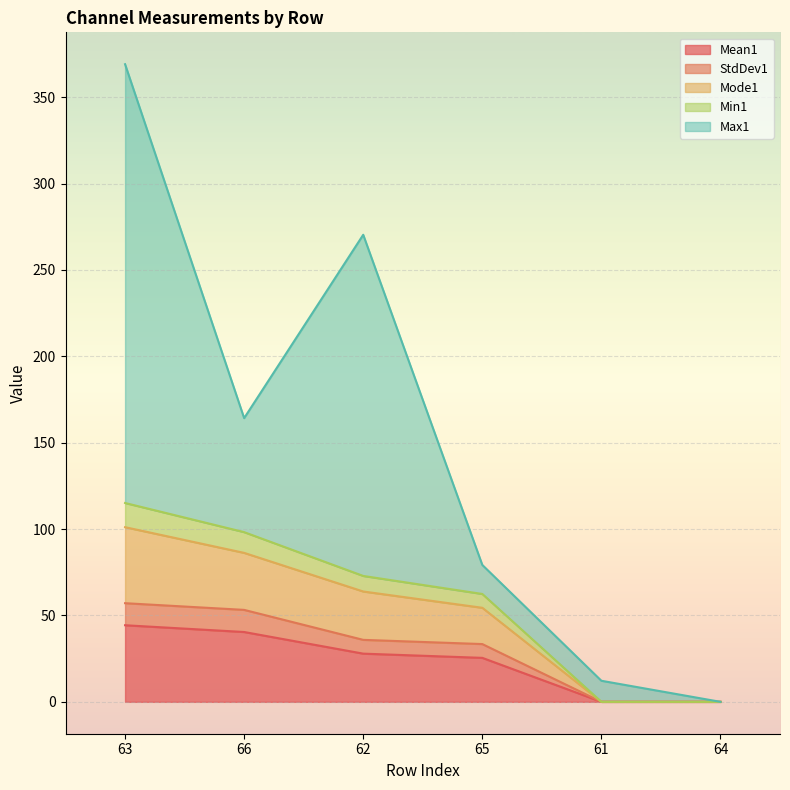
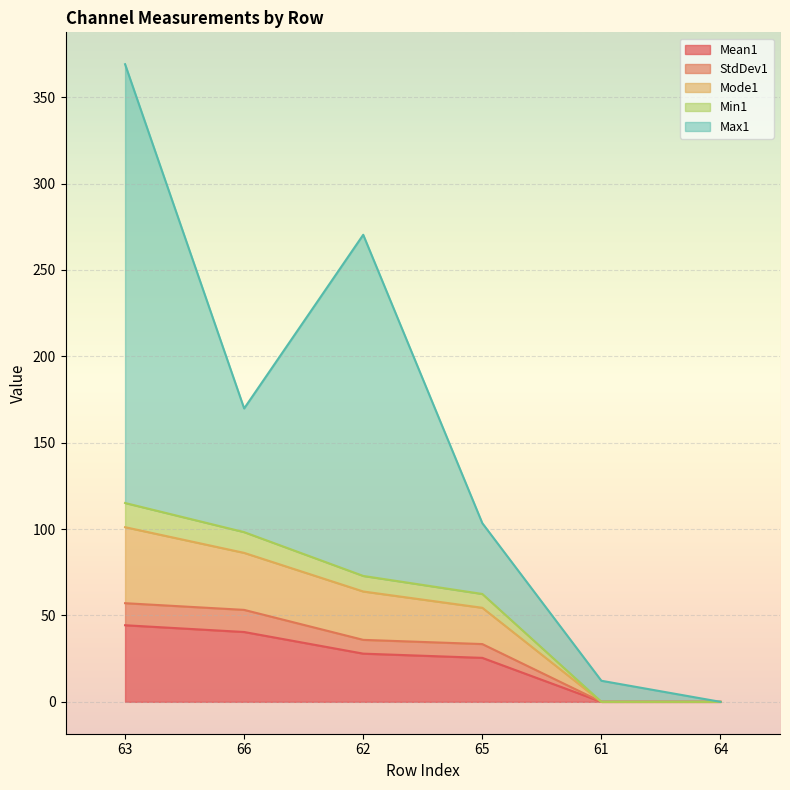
Max1, 66: 66 -> 72
Max1, 65: 17 -> 41
